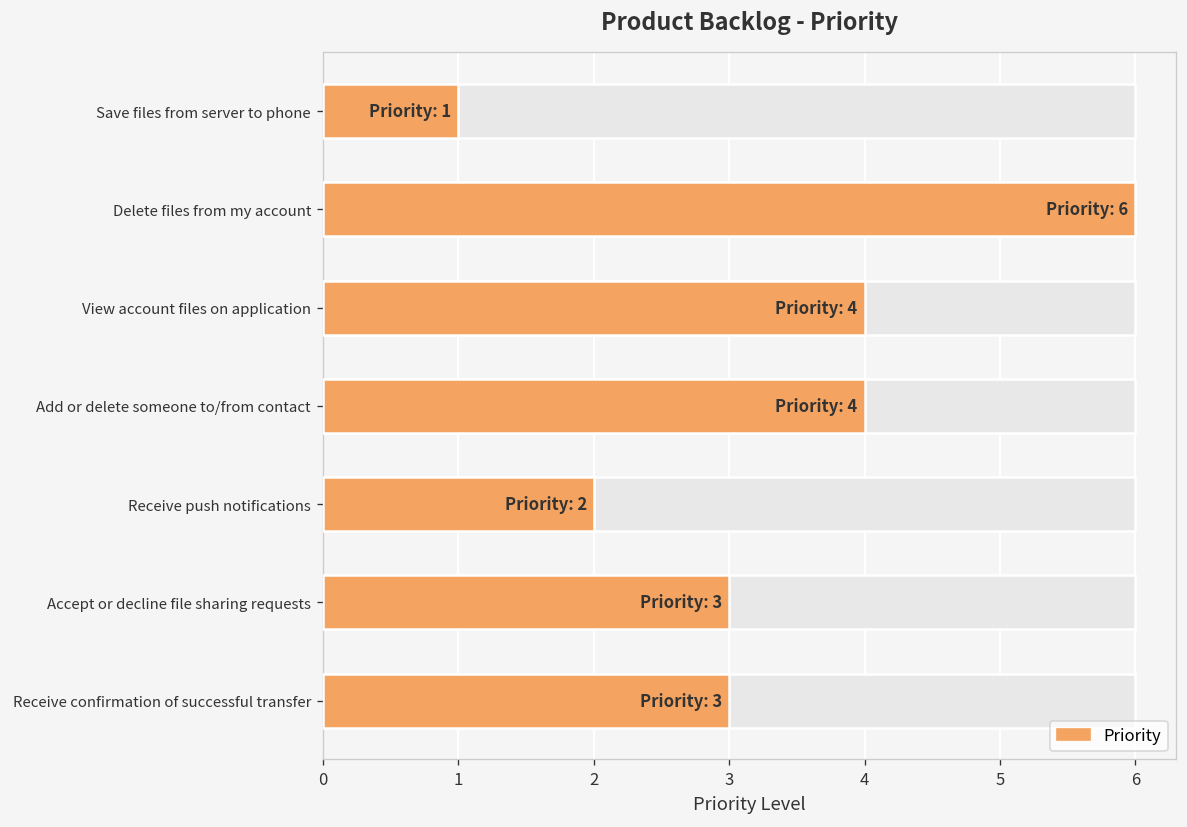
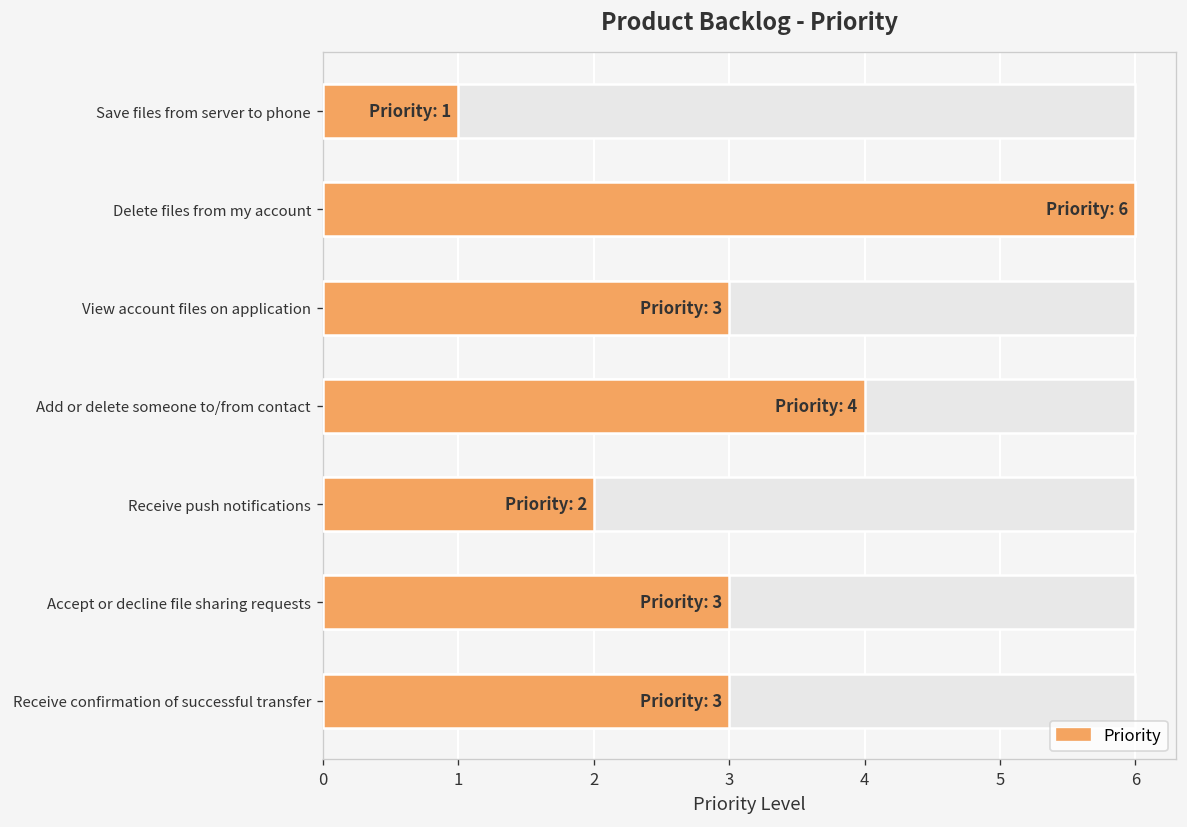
Priority, View account files on application: 4 -> 3
